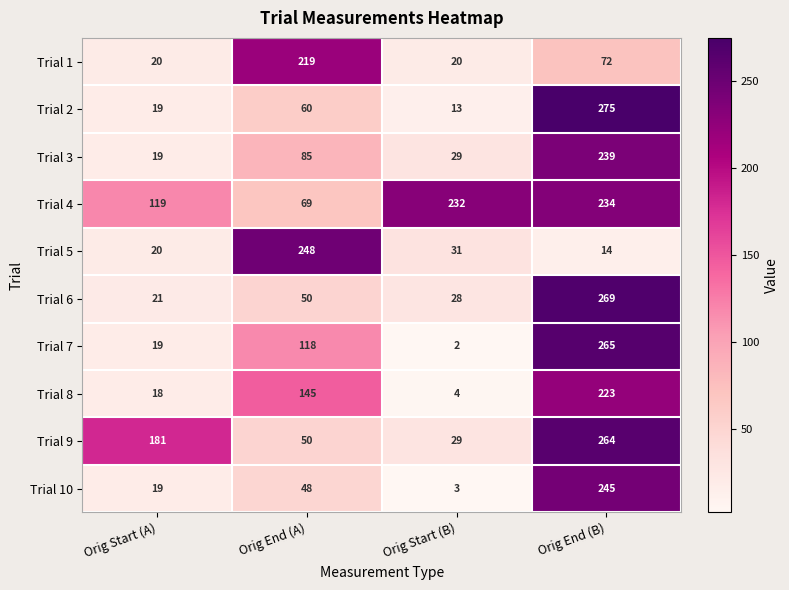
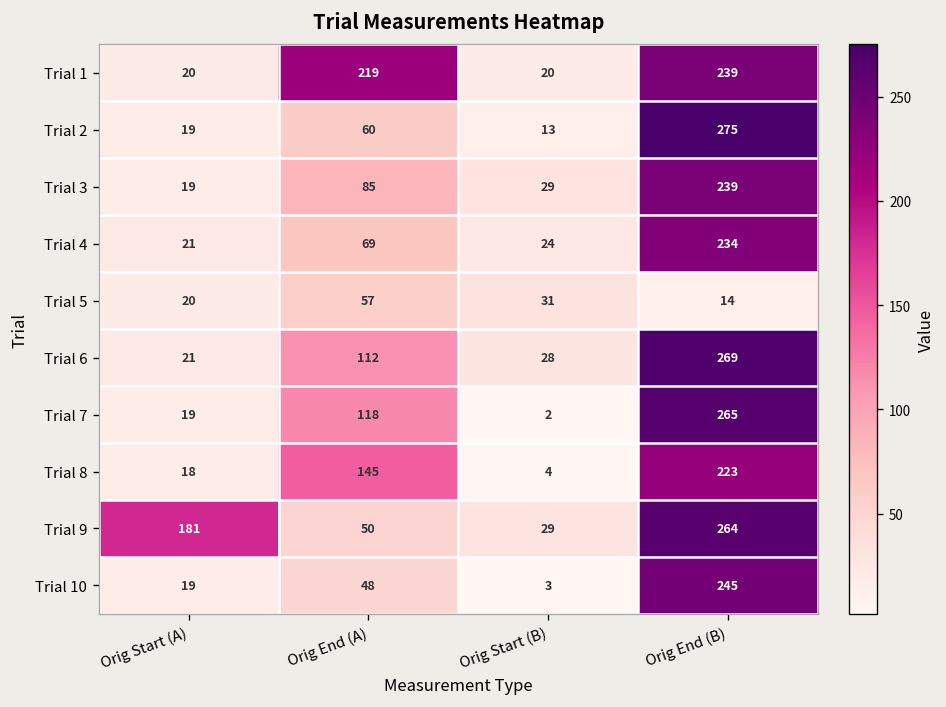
Trial 1, Orig End (B): 72 -> 239
Trial 4, Orig Start (A): 119 -> 21
Trial 4, Orig Start (B): 232 -> 24
Trial 5, Orig End (A): 248 -> 57
Trial 6, Orig End (A): 50 -> 112
